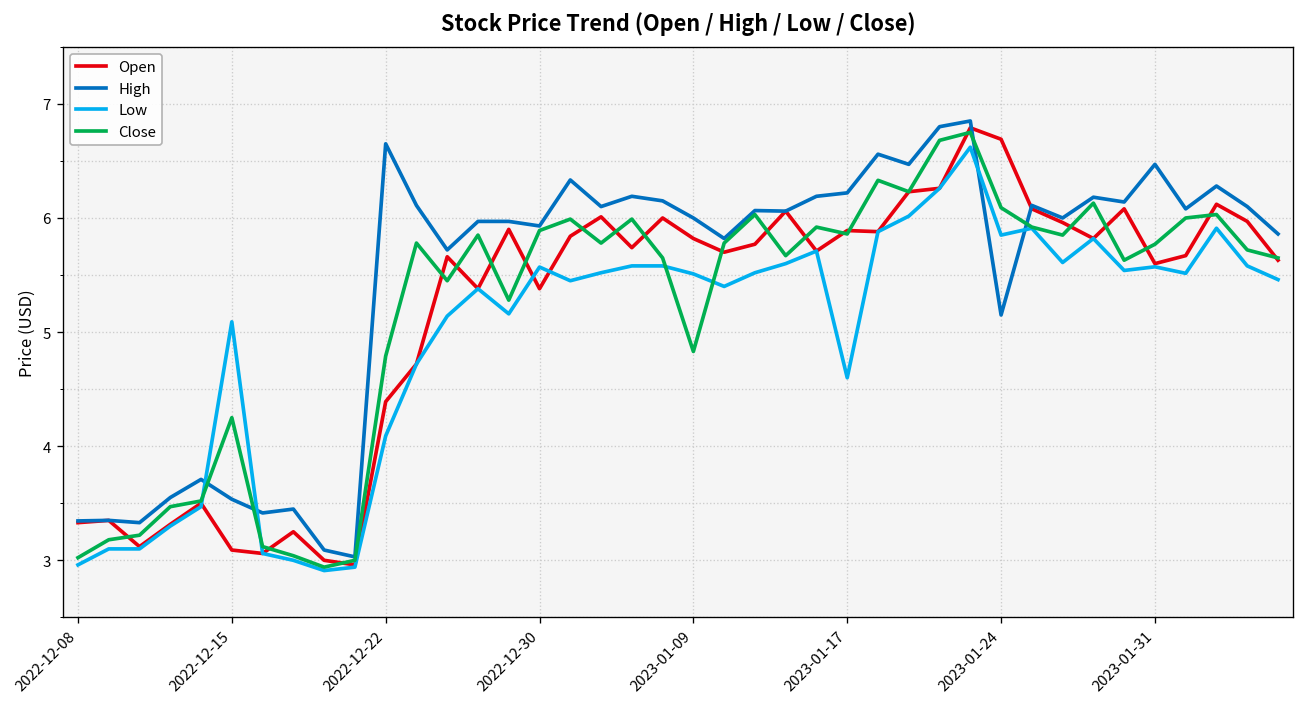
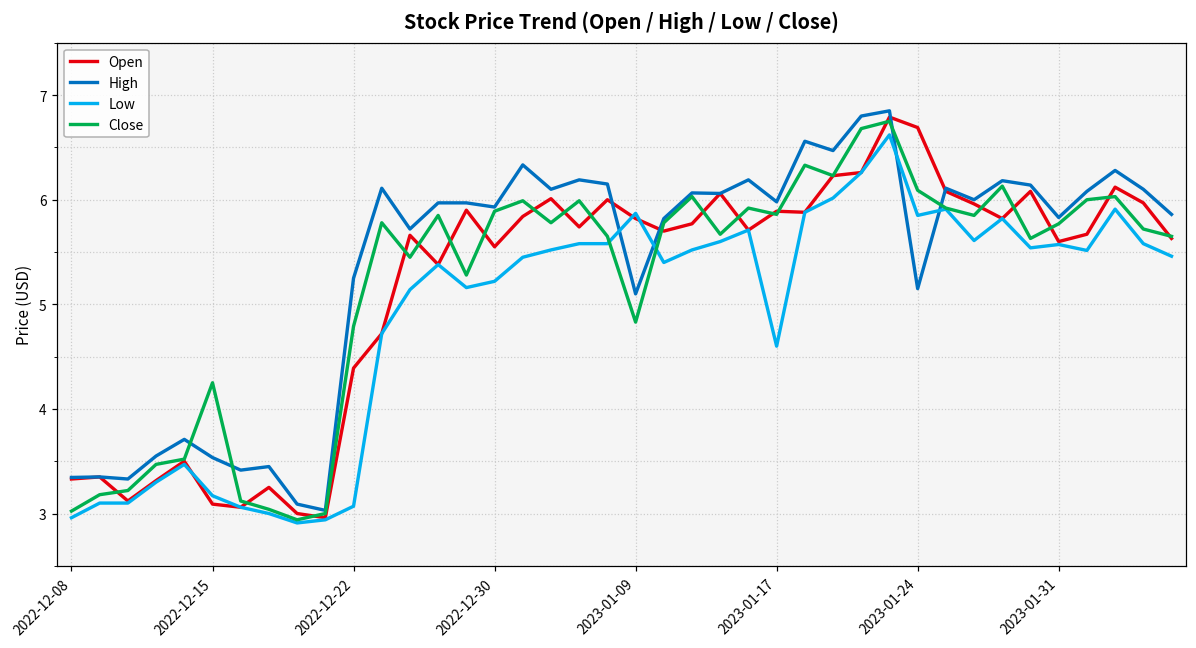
Low, 2022-12-15: 5.1 -> 3.2
High, 2022-12-22: 6.7 -> 5.3
Low, 2022-12-22: 4.1 -> 3.1
Open, 2022-12-30: 5.4 -> 5.6
Low, 2022-12-30: 5.6 -> 5.2
High, 2023-01-09: 6.0 -> 5.1
Low, 2023-01-09: 5.5 -> 5.9
High, 2023-01-17: 6.2 -> 6.0
High, 2023-01-31: 6.5 -> 5.8
